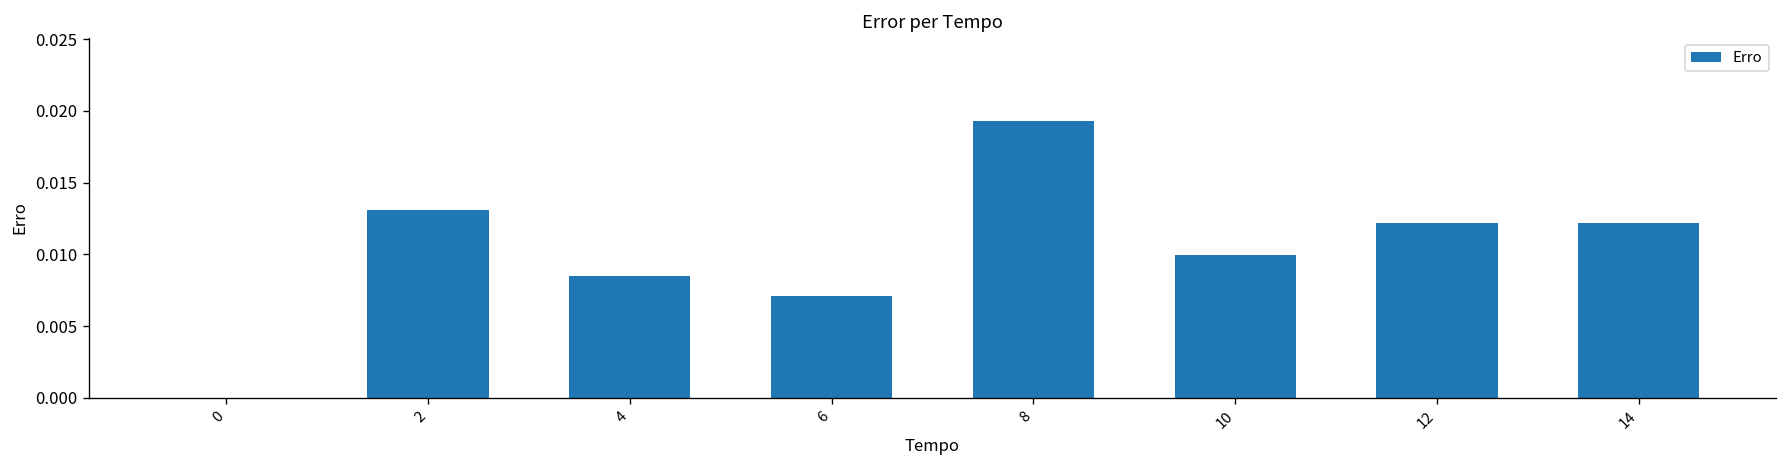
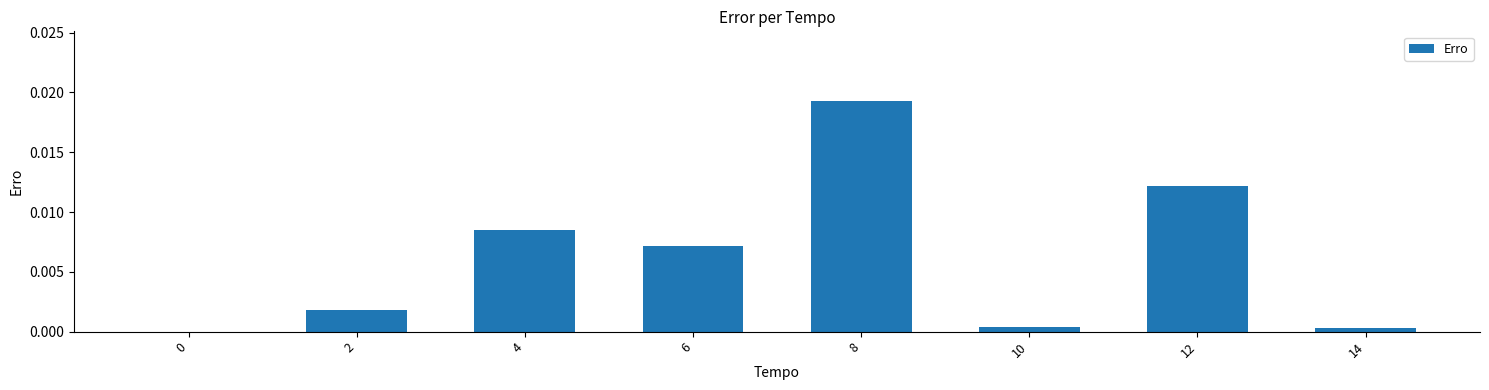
2: 0.0131 -> 0.0018
10: 0.0100 -> 0.0004
14: 0.0122 -> 0.0003
